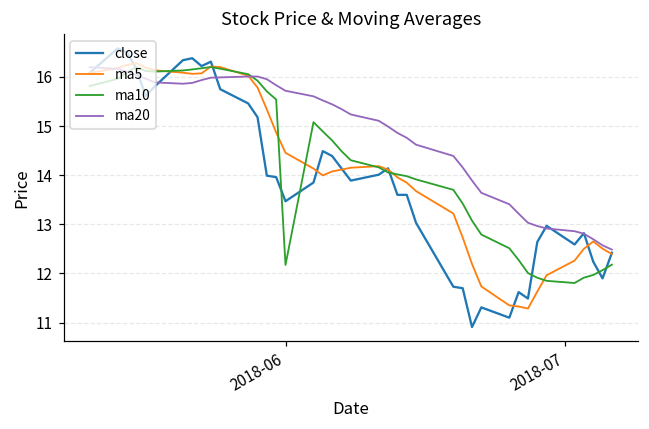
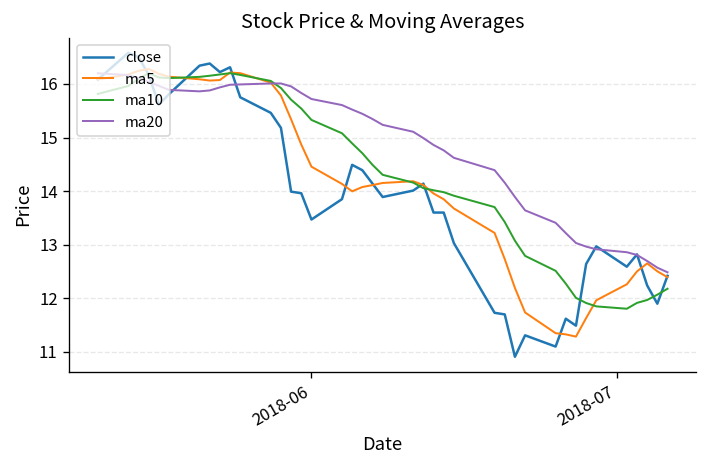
ma10, 2018-06: 12.2 -> 15.3
